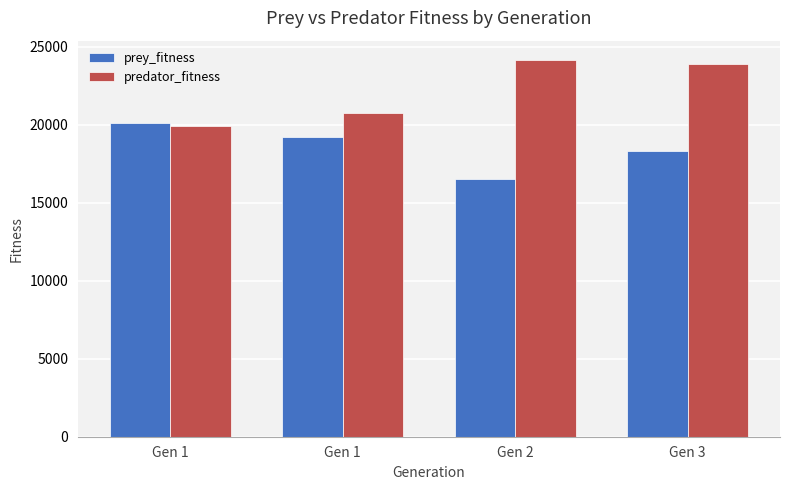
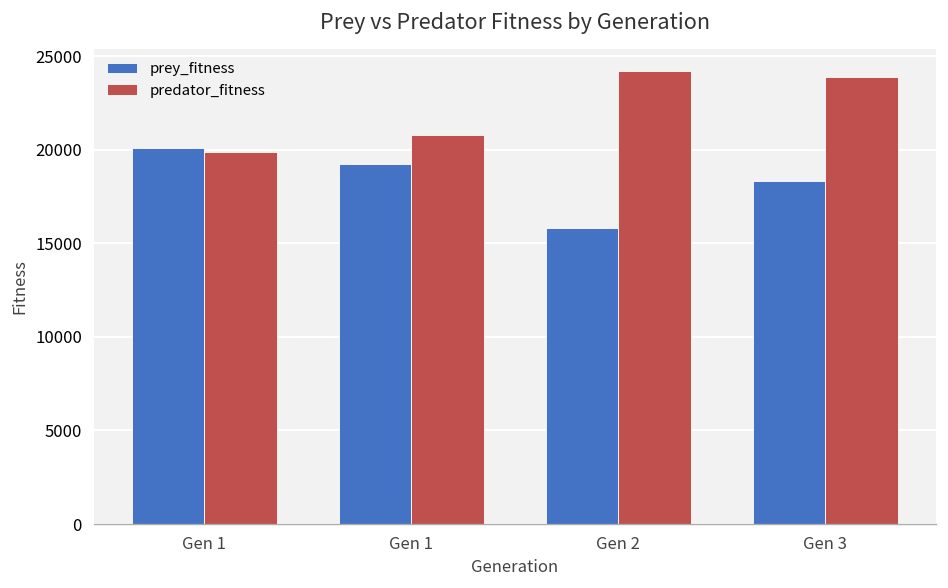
prey_fitness, Gen 2: 16500 -> 15800
